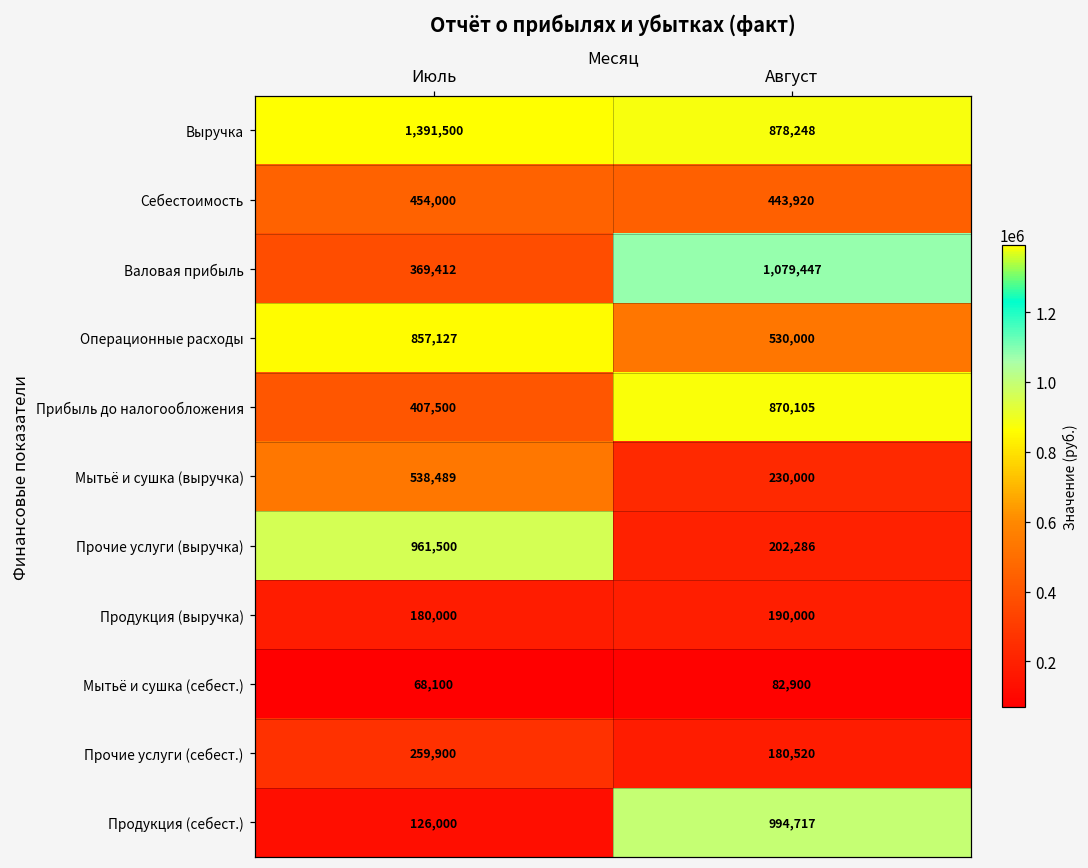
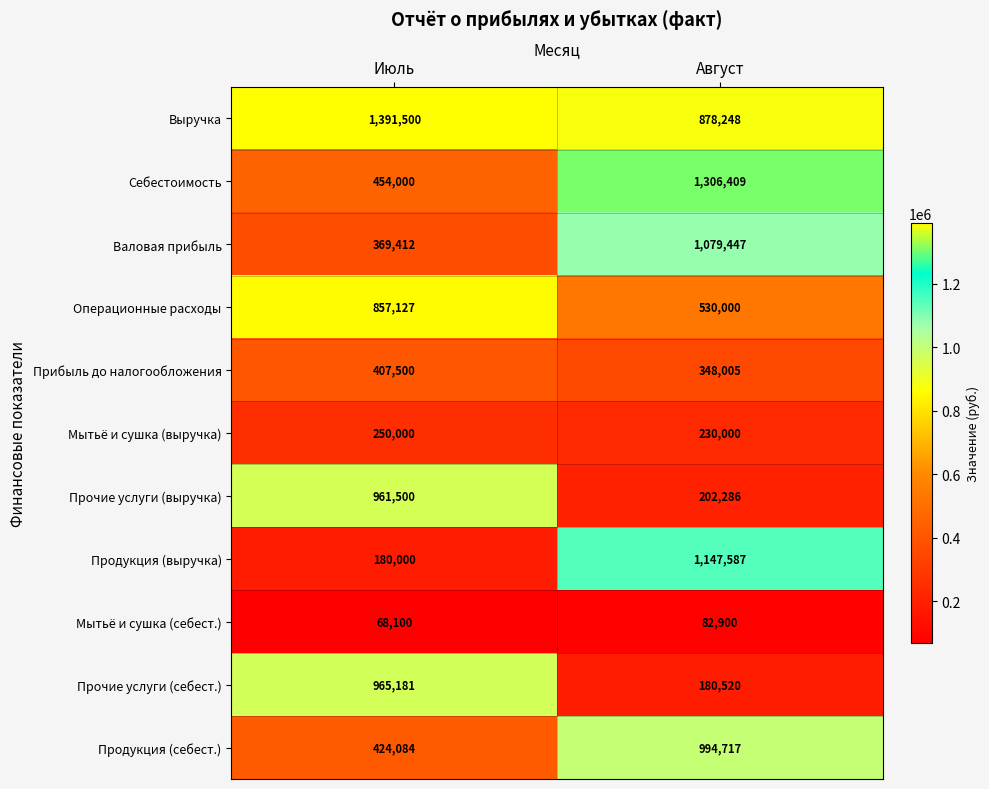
Себестоимость, Август: 443,920 -> 1,306,409
Прибыль до налогообложения, Август: 870,105 -> 348,005
Мытьё и сушка (выручка), Июль: 538,489 -> 250,000
Продукция (выручка), Август: 190,000 -> 1,147,587
Прочие услуги (себест.), Июль: 259,900 -> 965,181
Продукция (себест.), Июль: 126,000 -> 424,084
